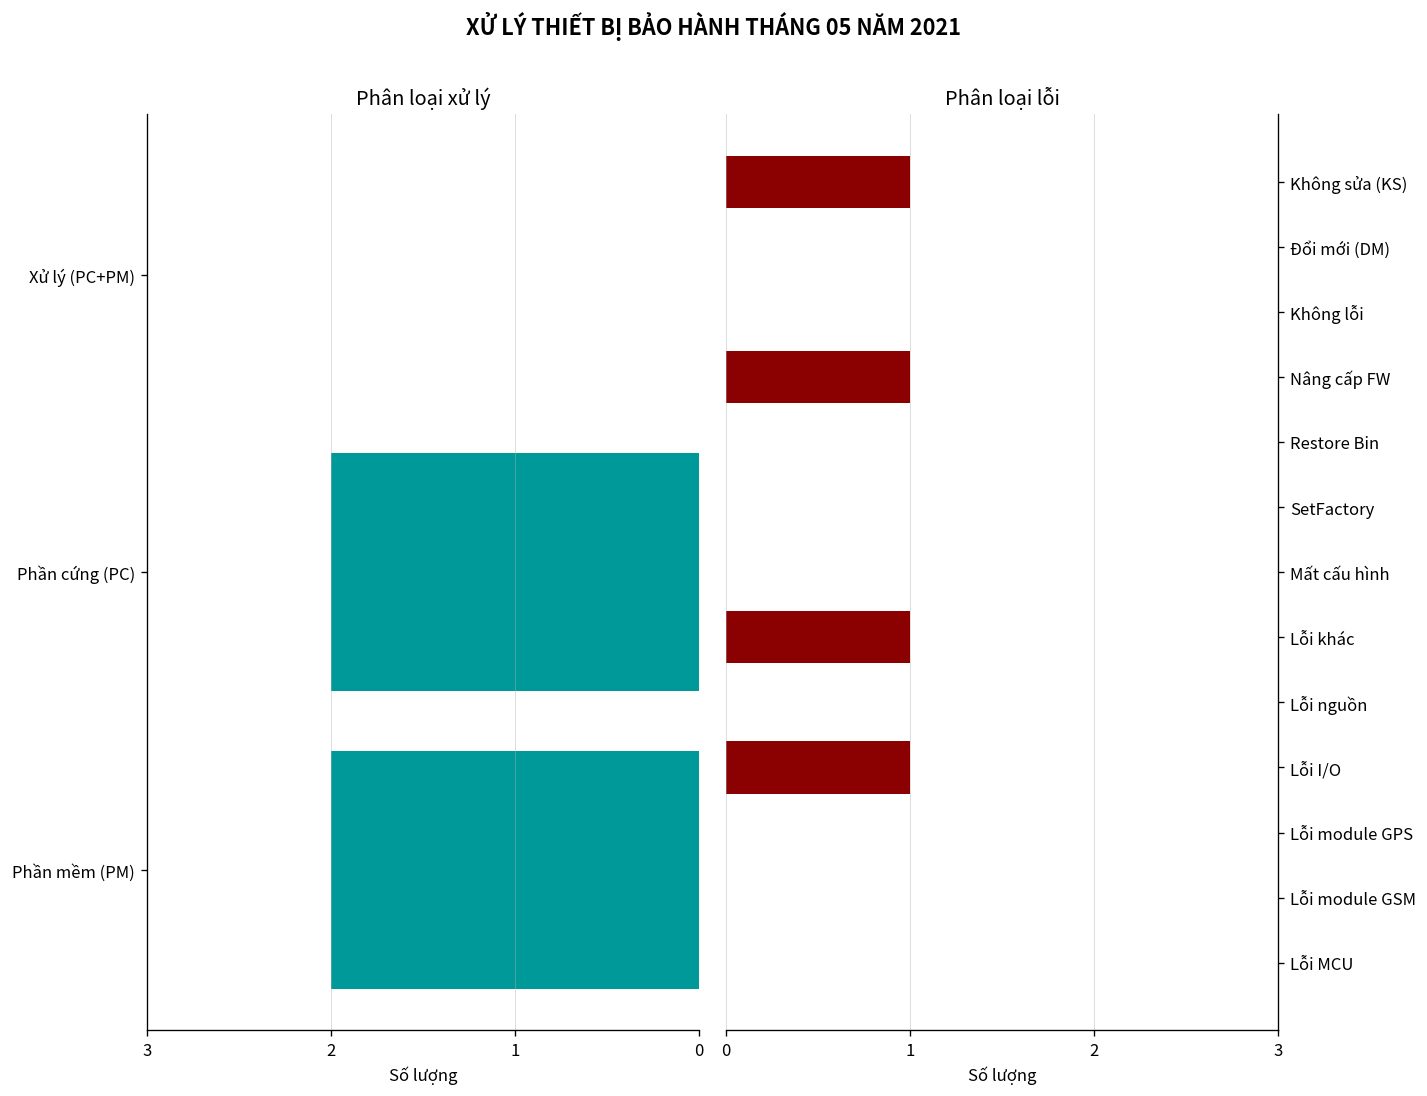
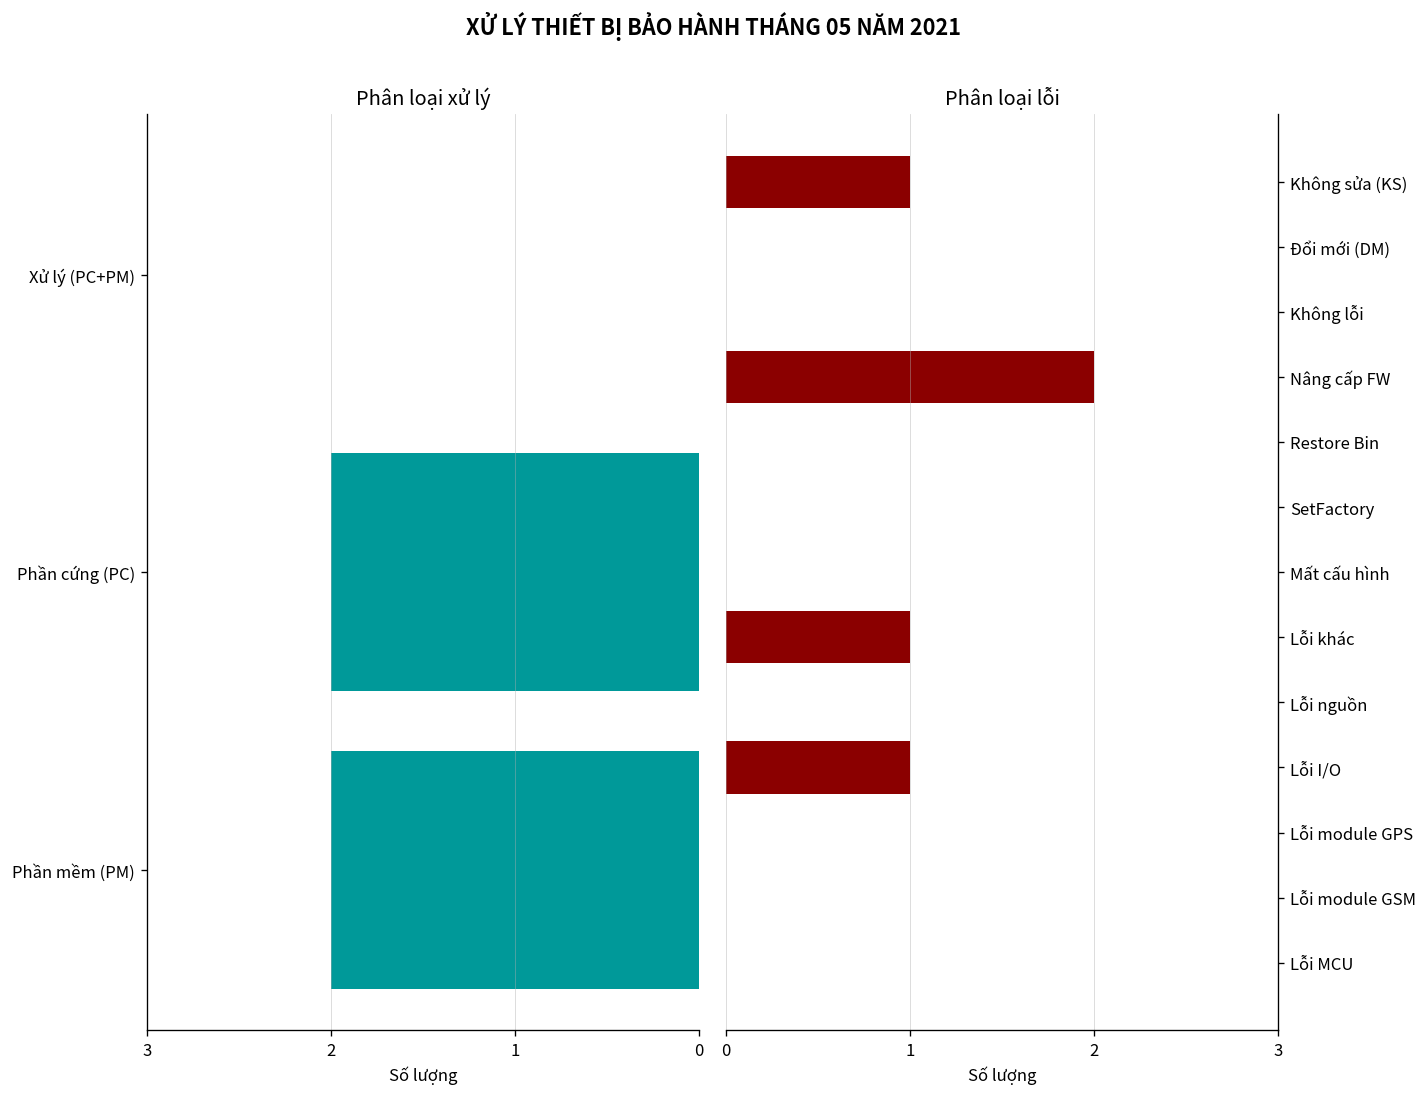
Phân loại lỗi, Nâng cấp FW: 1 -> 2
